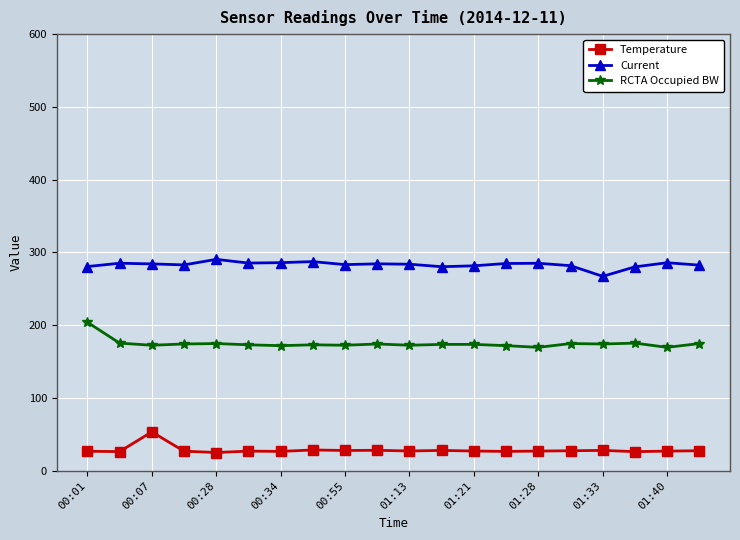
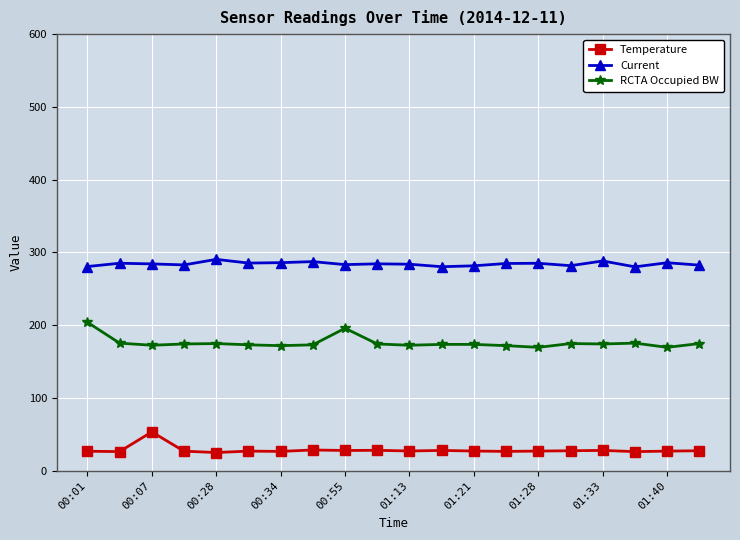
RCTA Occupied BW, 00:55: 170 -> 200
Current, 01:33: 270 -> 290
